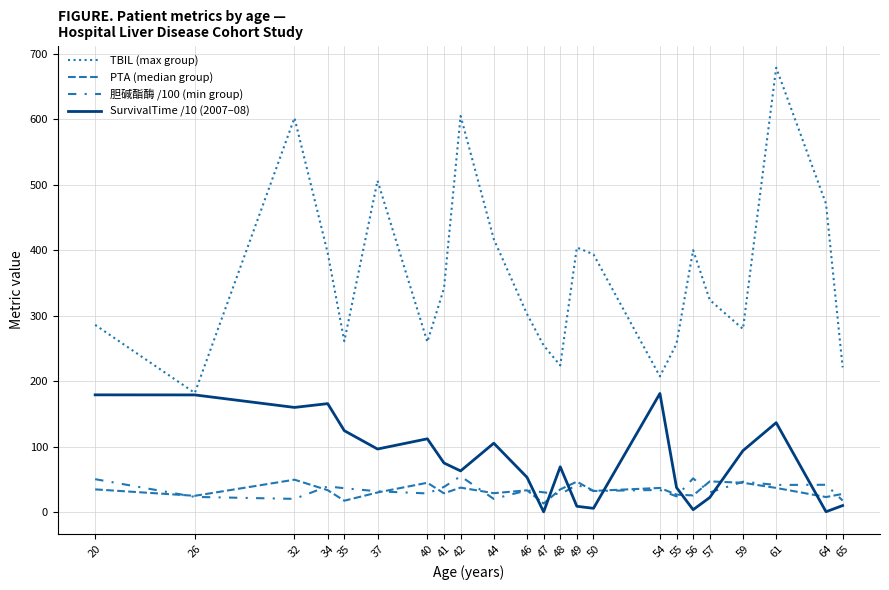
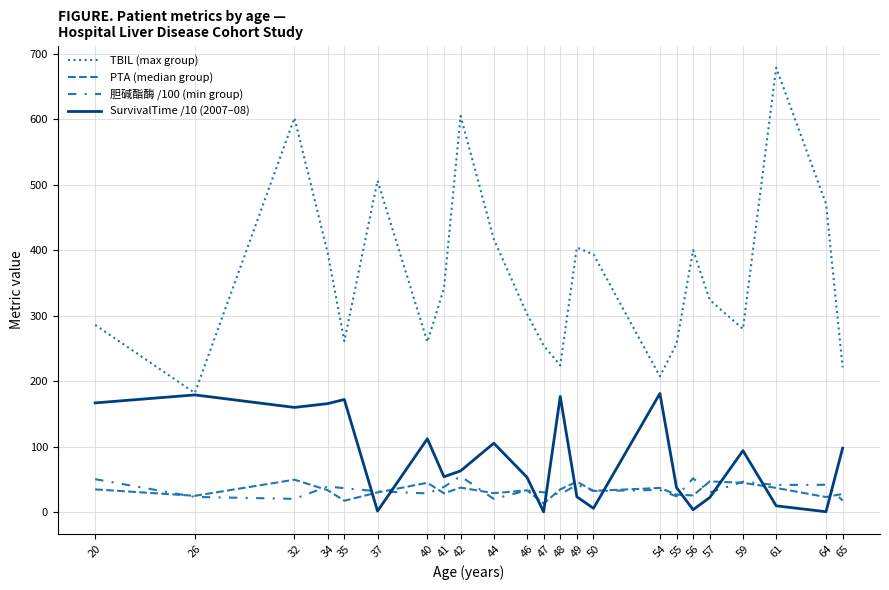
SurvivalTime /10 (2007–08), 20: 180 -> 170
SurvivalTime /10 (2007–08), 35: 120 -> 170
SurvivalTime /10 (2007–08), 37: 100 -> 0
SurvivalTime /10 (2007–08), 41: 80 -> 50
SurvivalTime /10 (2007–08), 48: 70 -> 180
SurvivalTime /10 (2007–08), 49: 10 -> 20
SurvivalTime /10 (2007–08), 61: 140 -> 10
SurvivalTime /10 (2007–08), 65: 10 -> 100
